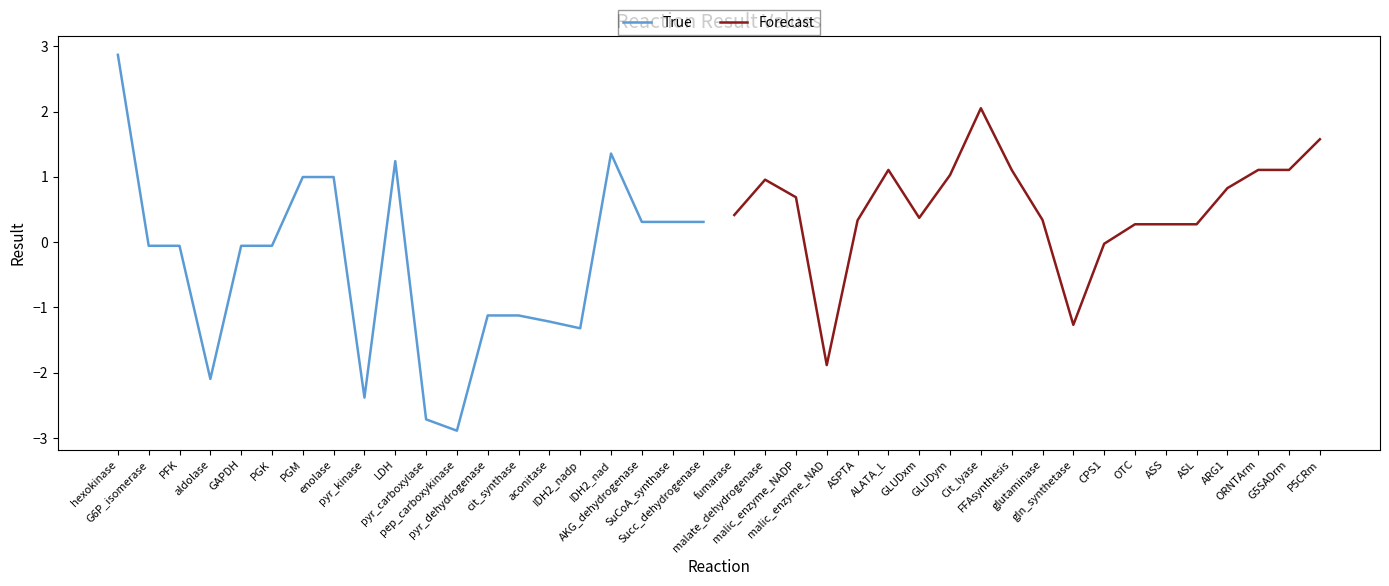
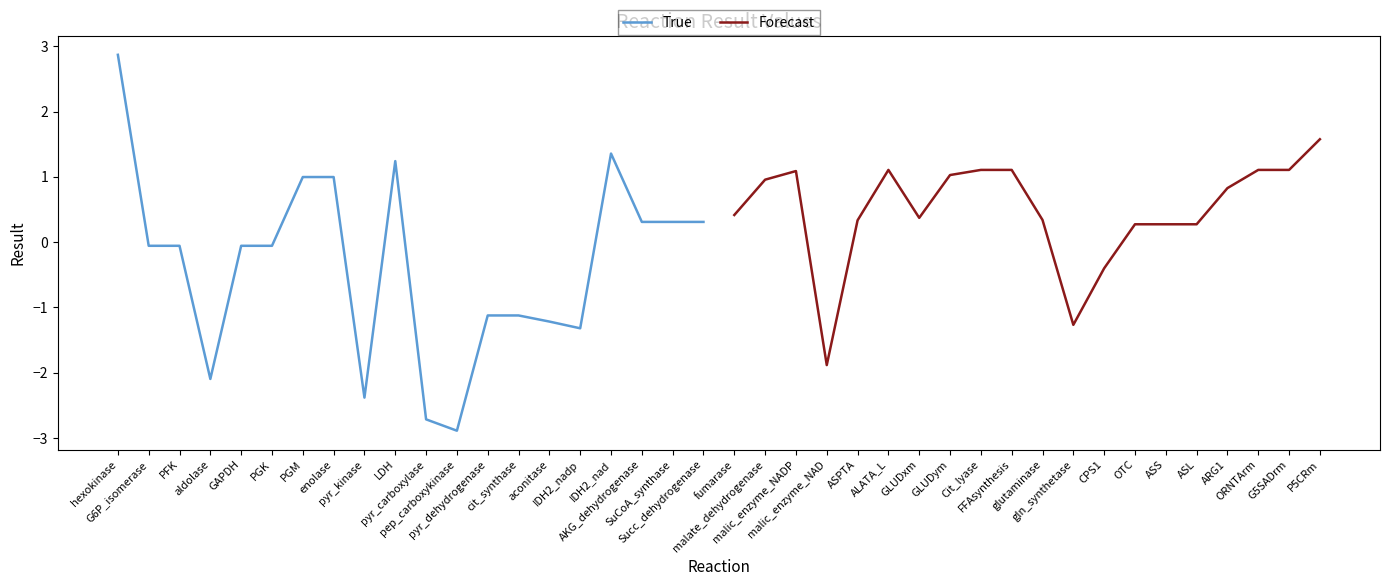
Forecast, malic_enzyme_NADP: 0.7 -> 1.1
Forecast, Cit_lyase: 2.1 -> 1.1
Forecast, CPS1: 0.0 -> -0.4
